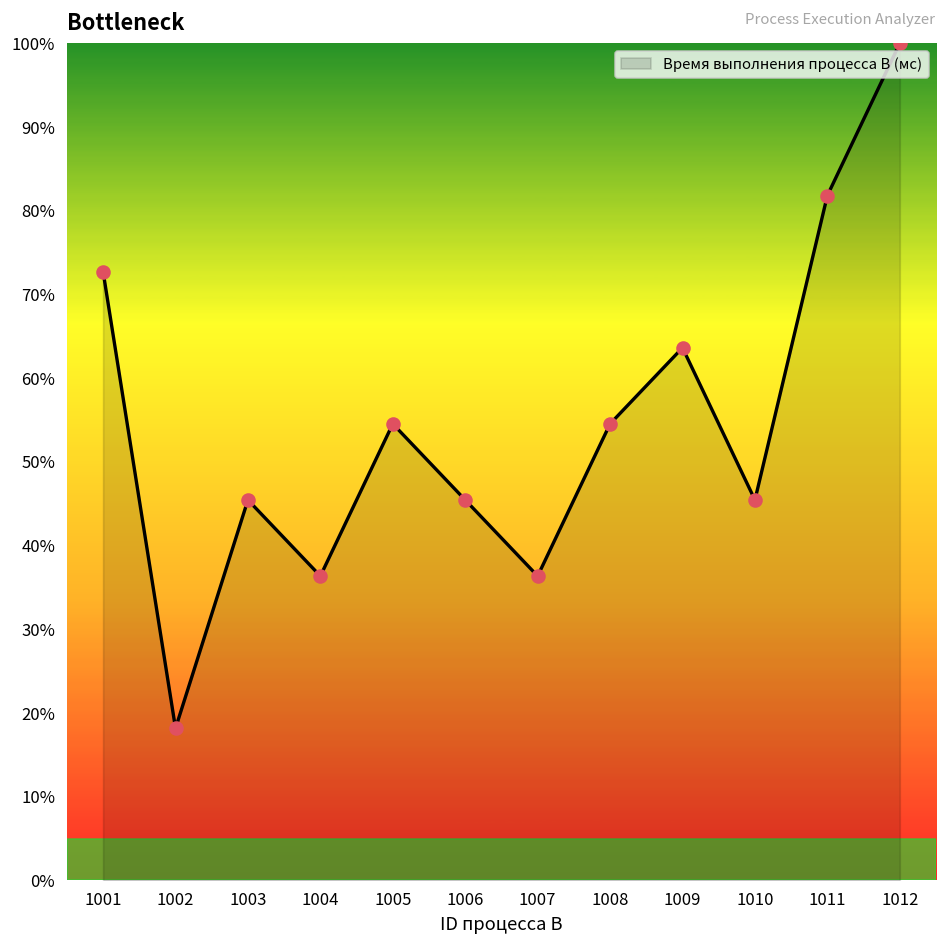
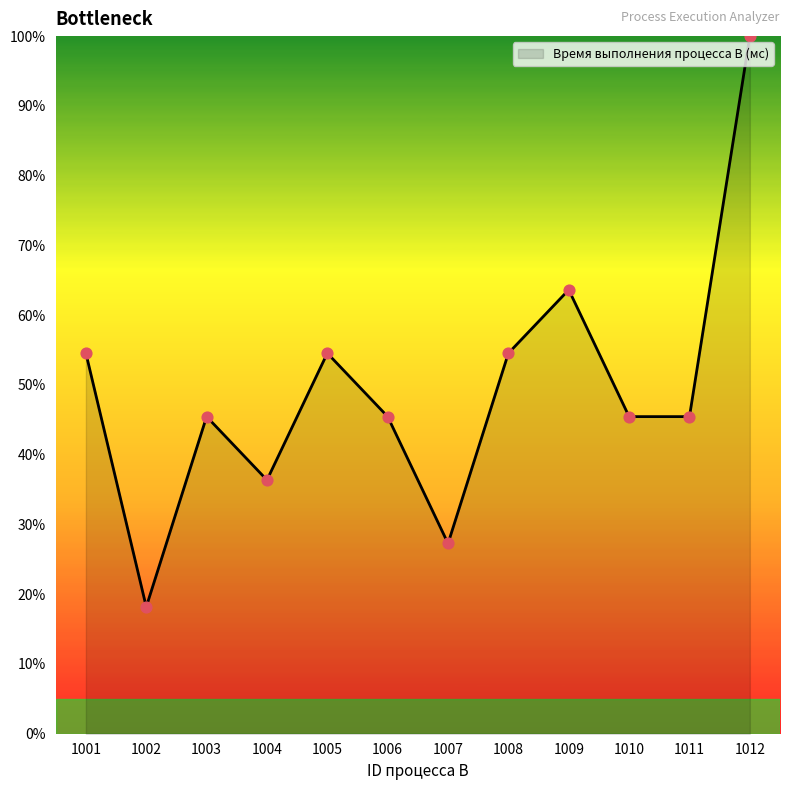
1001: 73% -> 55%
1007: 36% -> 27%
1011: 82% -> 45%
